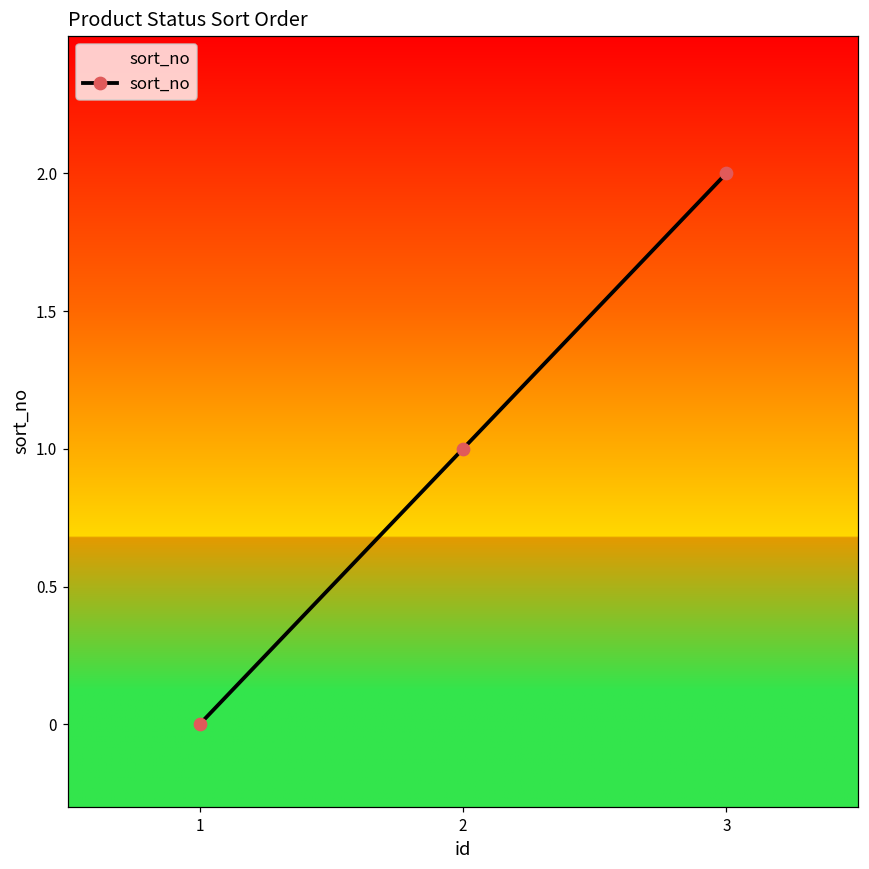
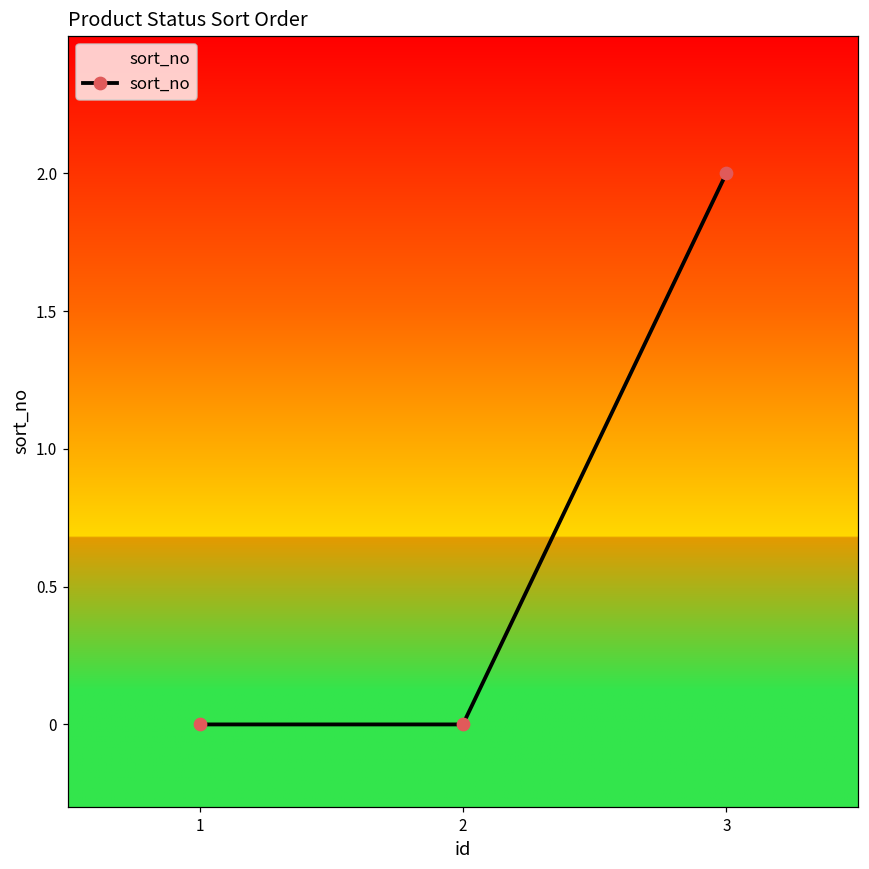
2: 1 -> 0
